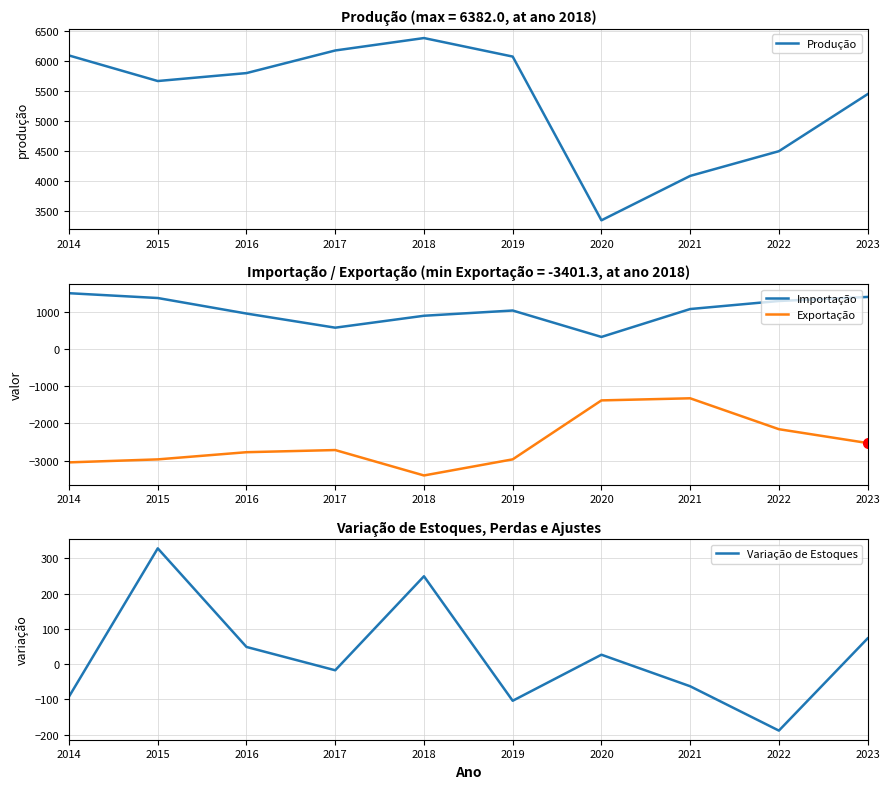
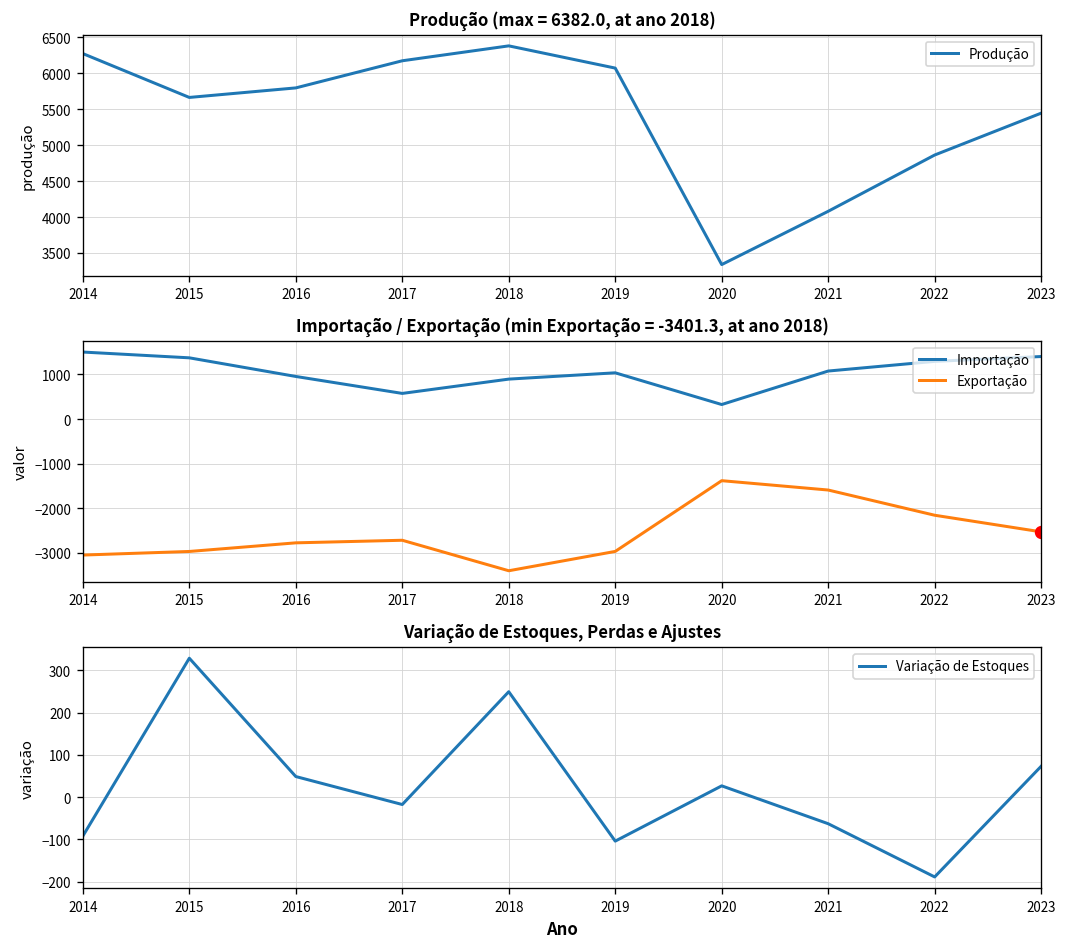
Produção (max = 6382.0, at ano 2018), 2014: 6100 -> 6300
Produção (max = 6382.0, at ano 2018), 2022: 4500 -> 4900
Importação / Exportação (min Exportação = -3401.3, at ano 2018), Exportação, 2021: -1300 -> -1600
